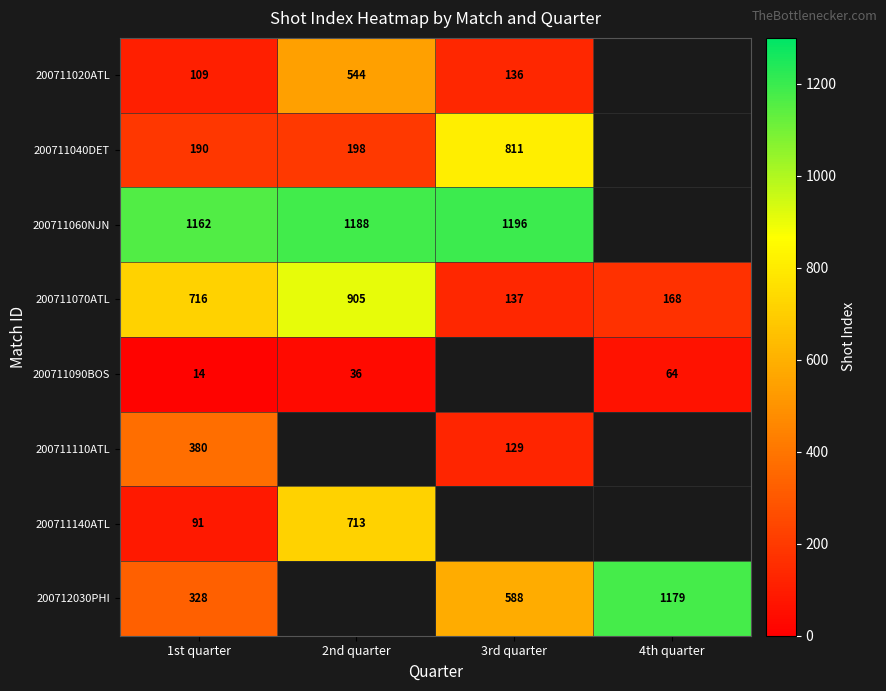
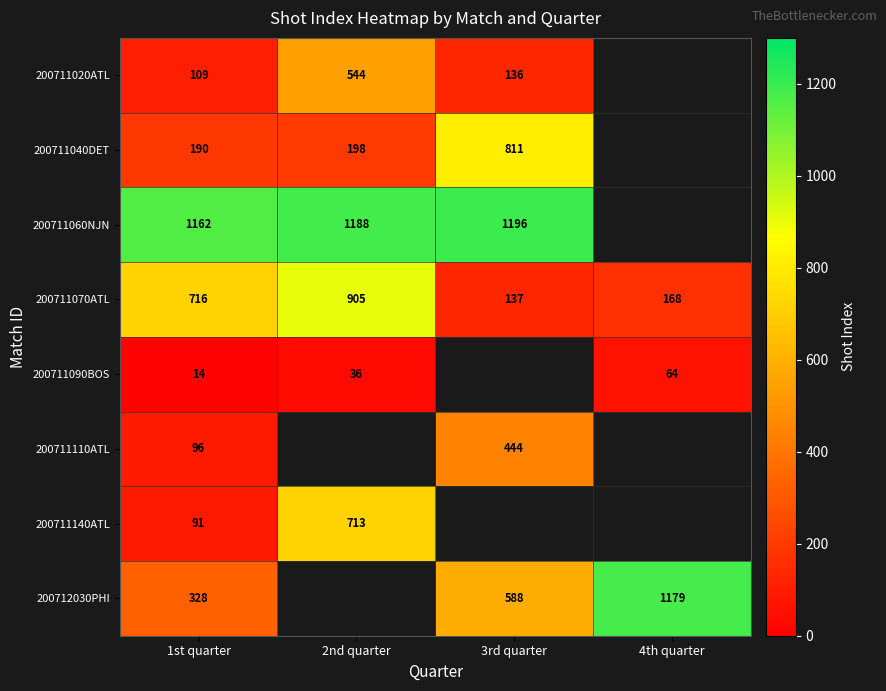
200711110ATL, 1st quarter: 380 -> 96
200711110ATL, 3rd quarter: 129 -> 444
